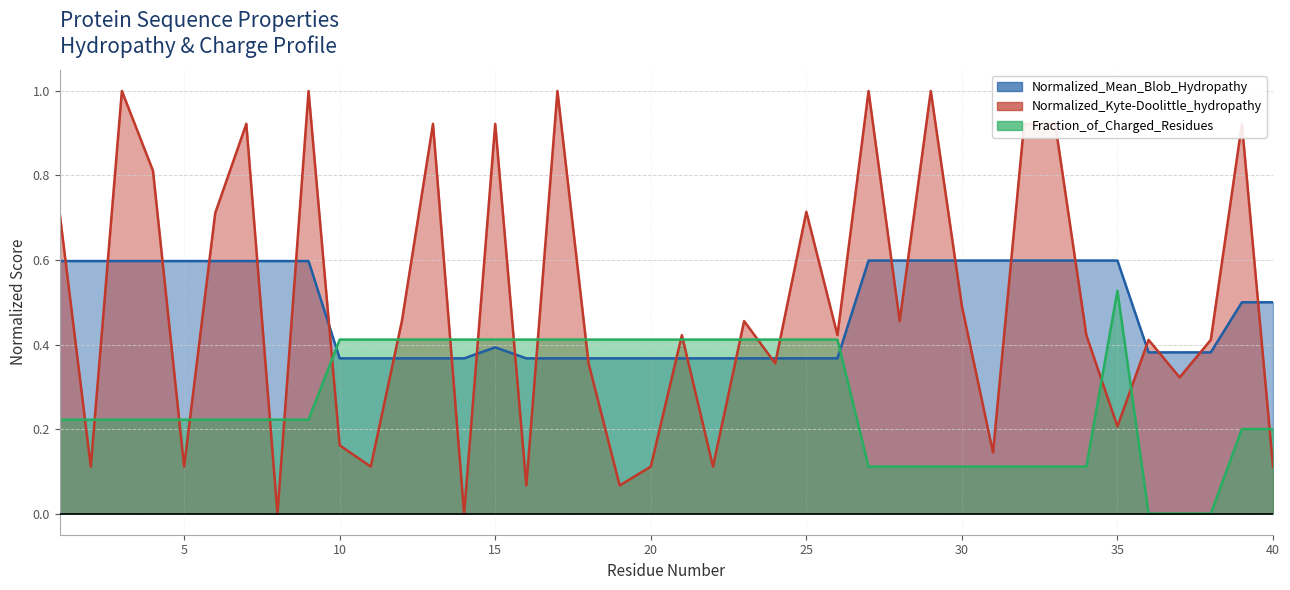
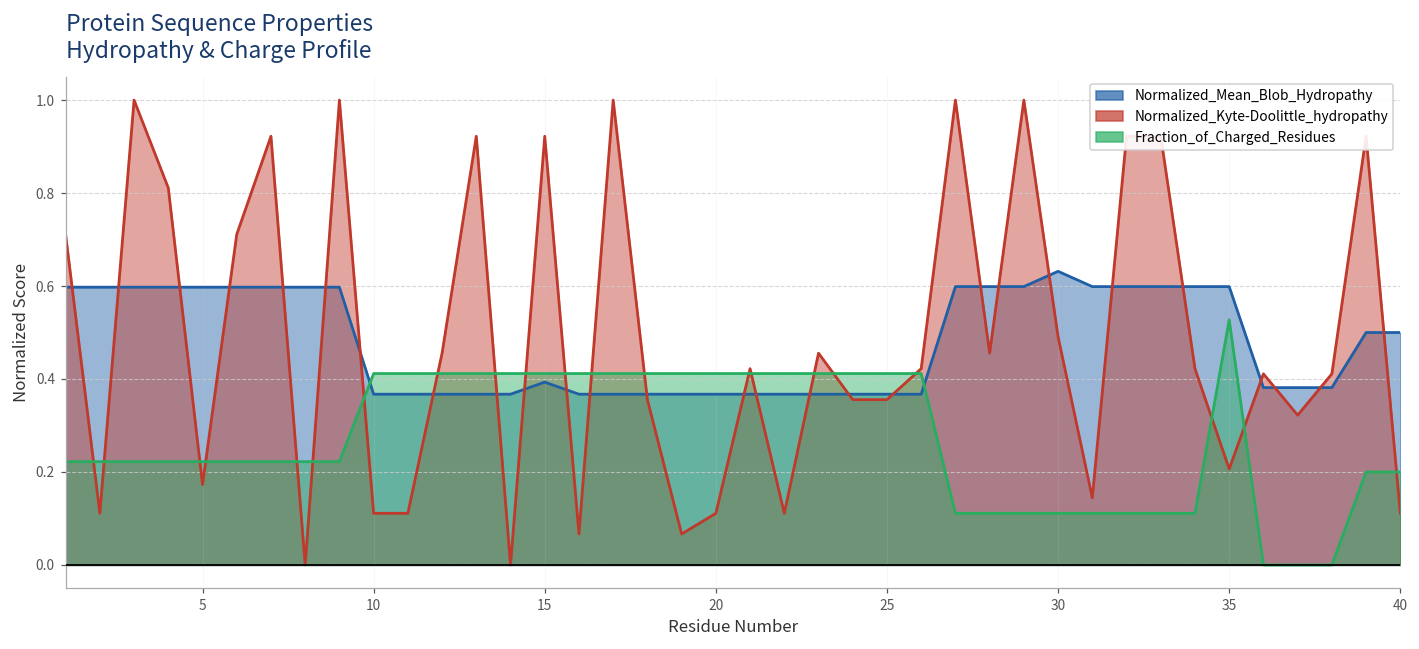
Normalized_Kyte-Doolittle_hydropathy, 5: 0.11 -> 0.17
Normalized_Kyte-Doolittle_hydropathy, 10: 0.16 -> 0.11
Normalized_Kyte-Doolittle_hydropathy, 25: 0.71 -> 0.36
Normalized_Mean_Blob_Hydropathy, 30: 0.60 -> 0.63
